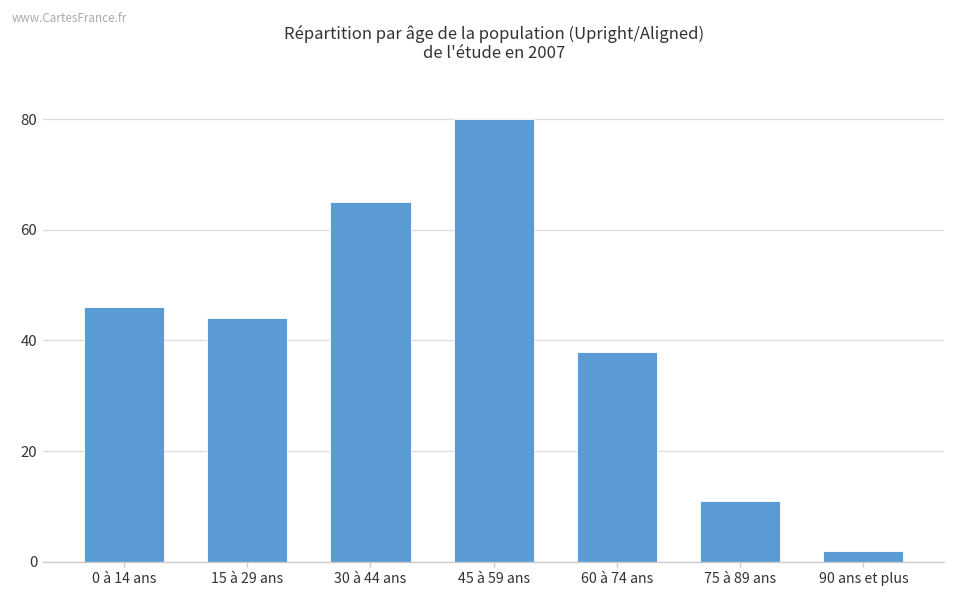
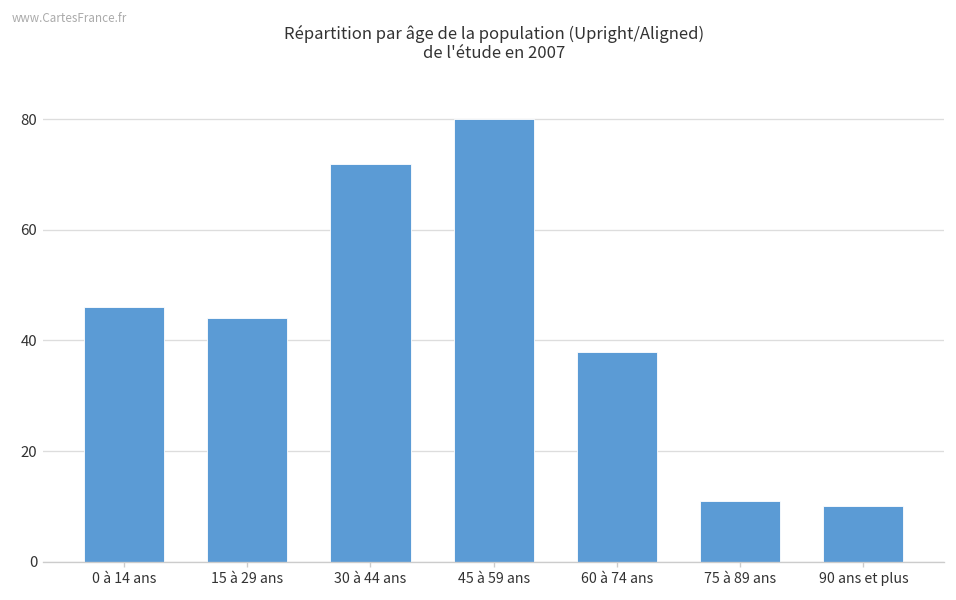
30 à 44 ans: 65 -> 72
90 ans et plus: 2 -> 10
